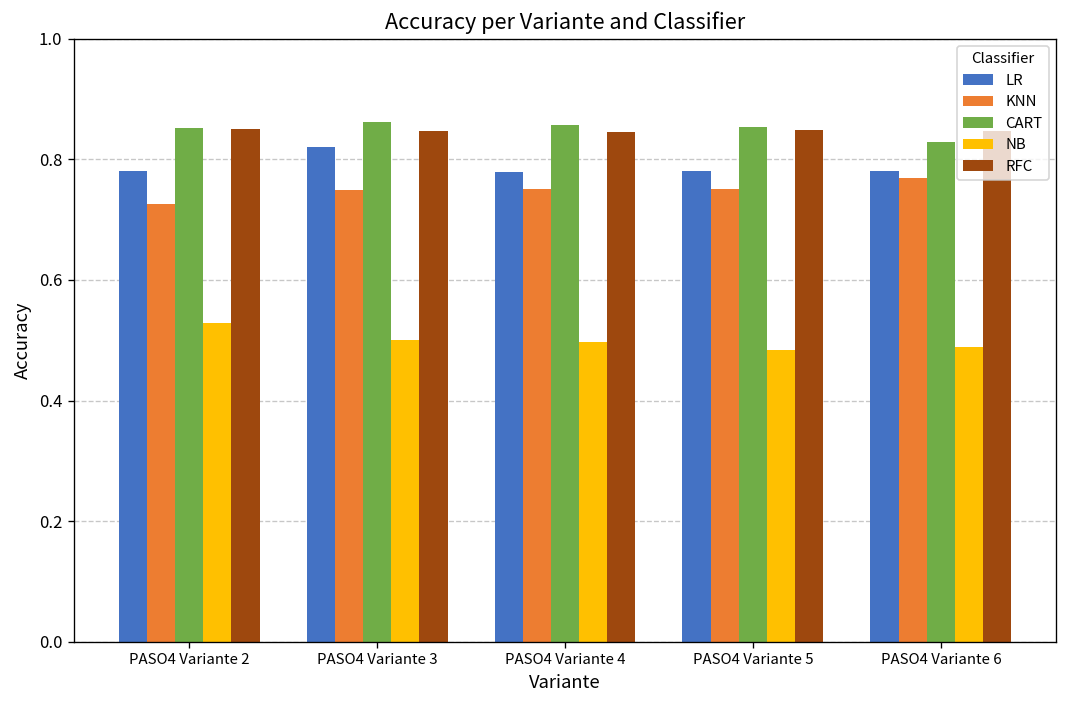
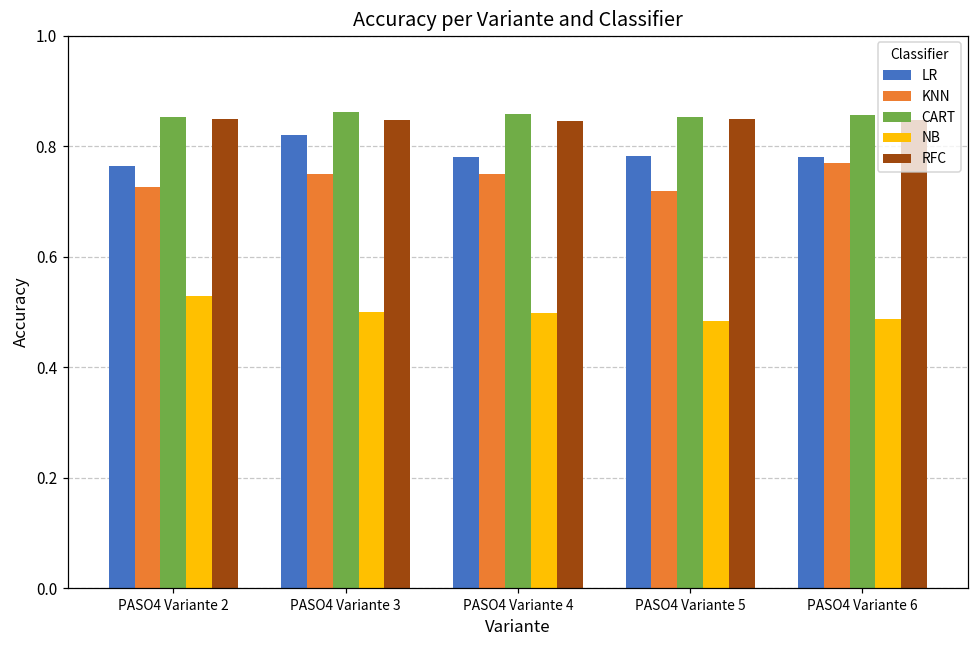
LR, PASO4 Variante 2: 0.78 -> 0.76
KNN, PASO4 Variante 5: 0.75 -> 0.72
CART, PASO4 Variante 6: 0.83 -> 0.86
